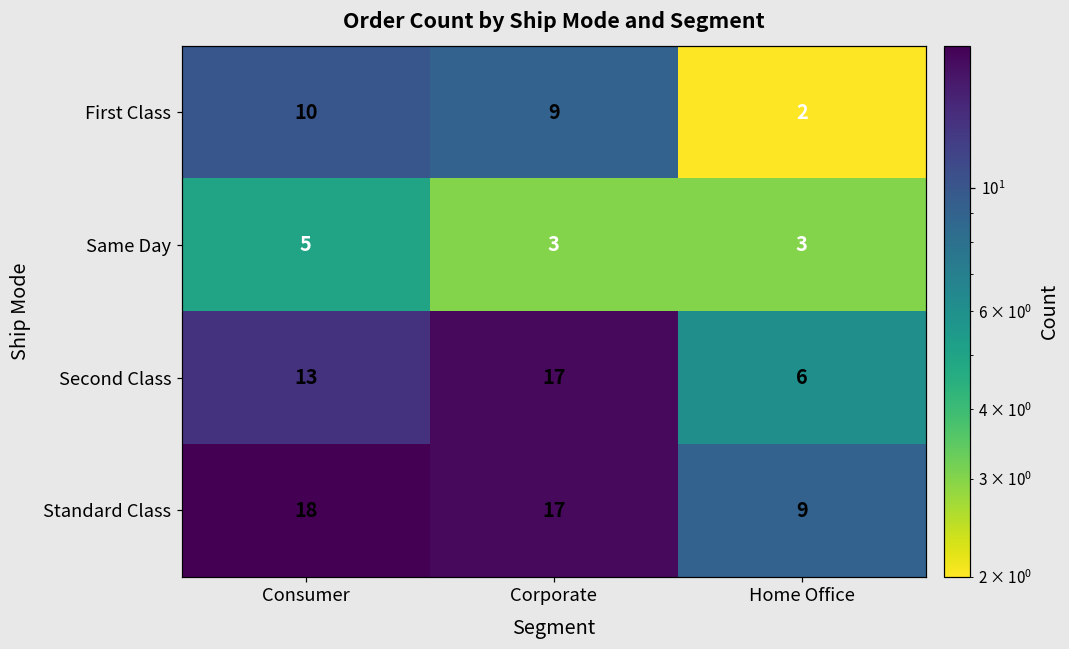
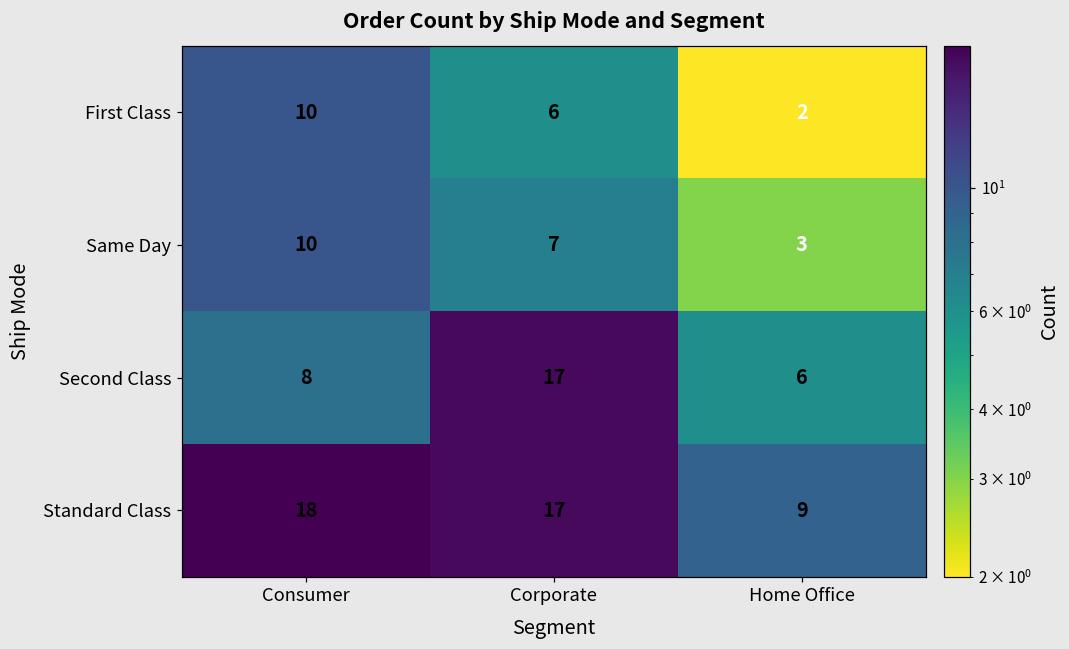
First Class, Corporate: 9 -> 6
Same Day, Consumer: 5 -> 10
Same Day, Corporate: 3 -> 7
Second Class, Consumer: 13 -> 8
